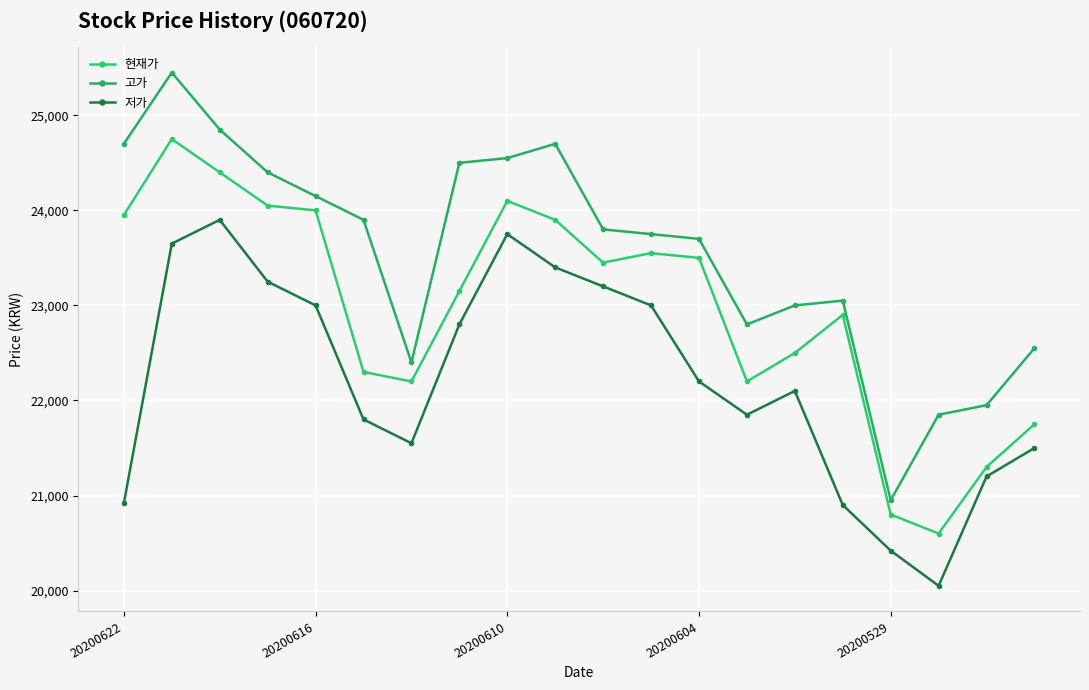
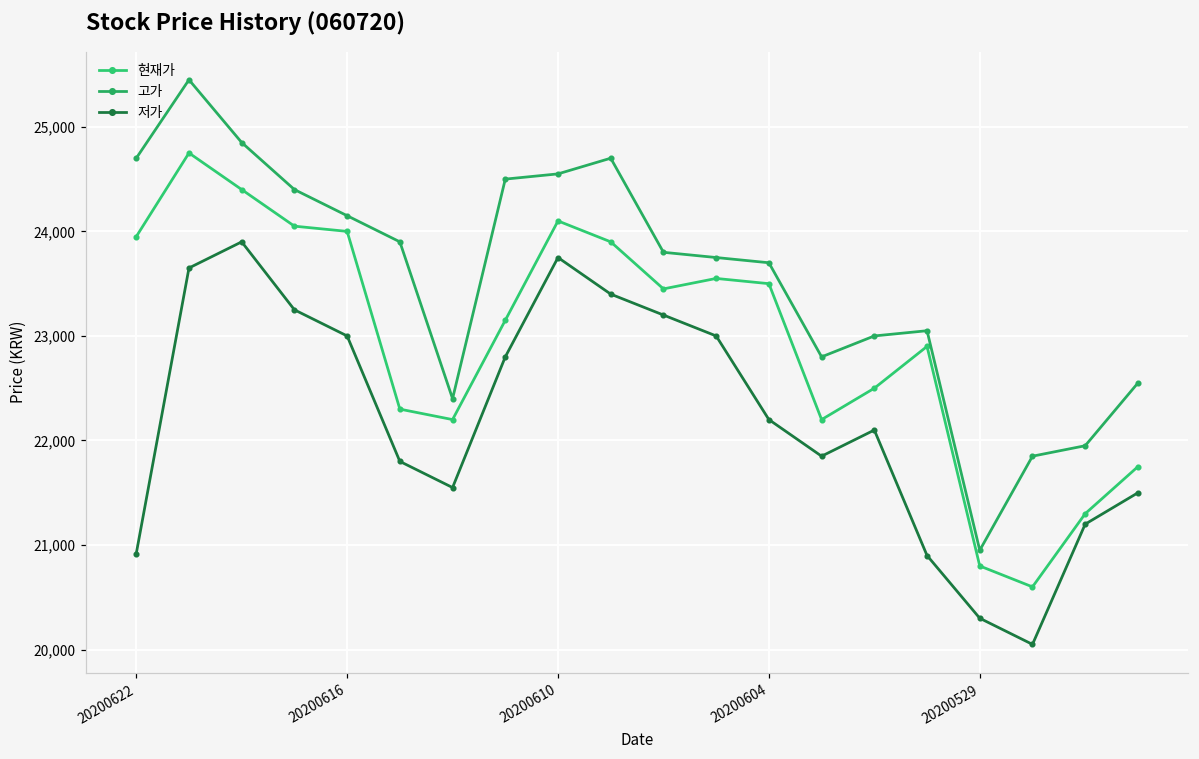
저가, 20200529: 20,400 -> 20,300
